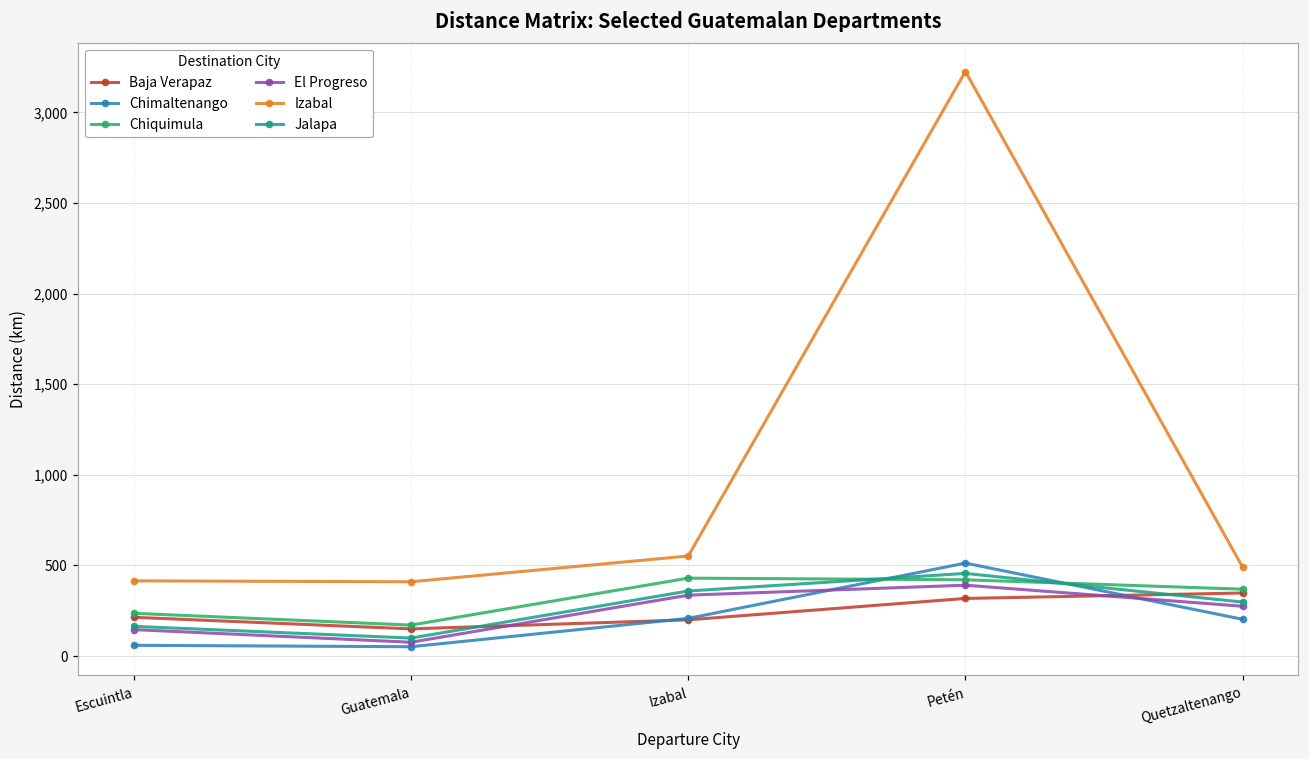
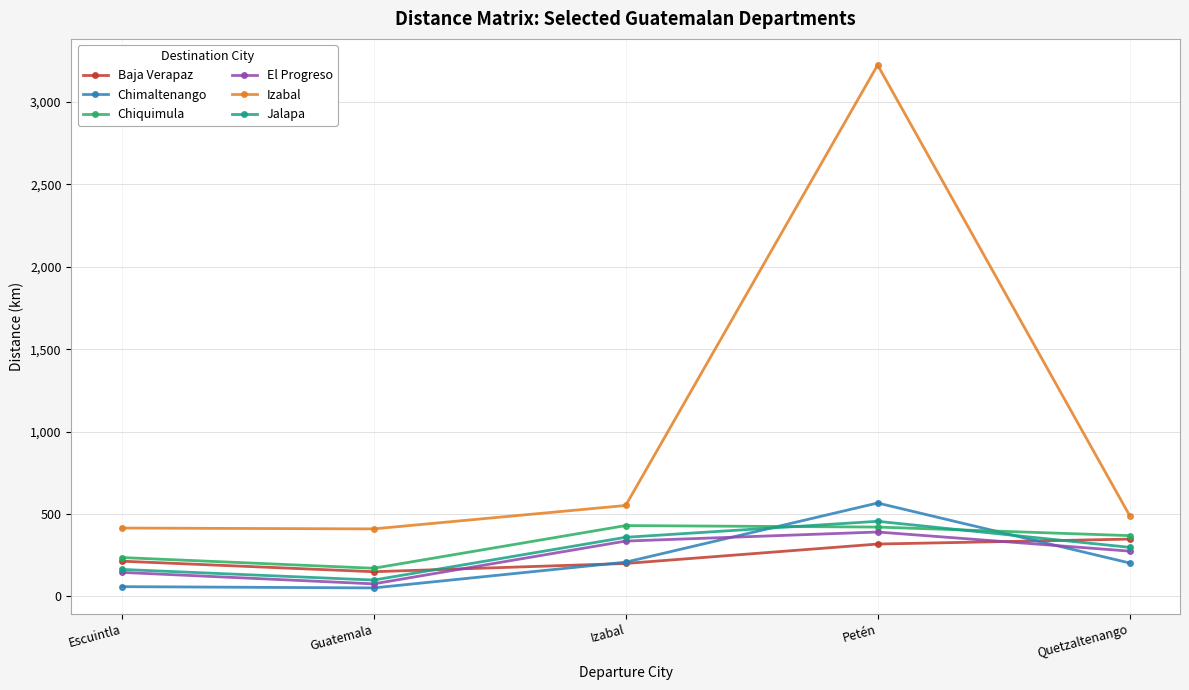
Chimaltenango, Petén: 510 -> 570
